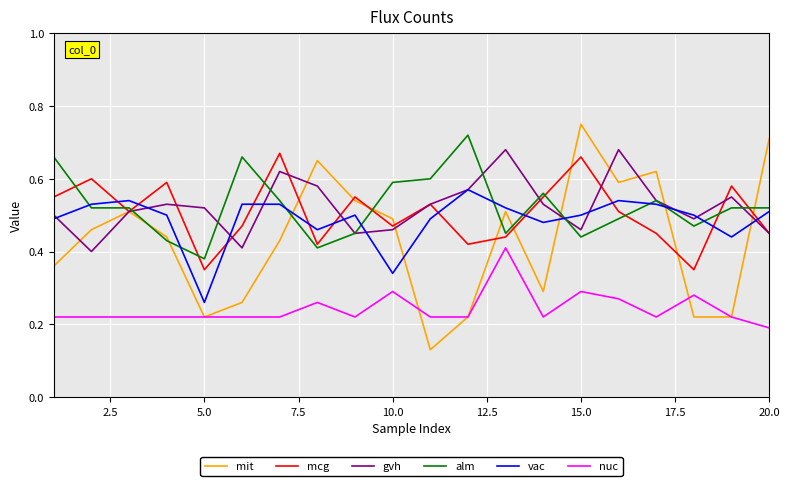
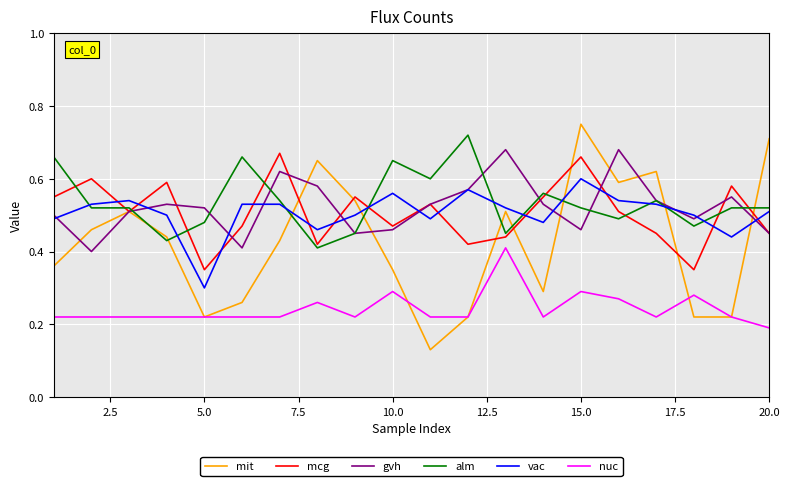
alm, 5.0: 0.38 -> 0.48
vac, 5.0: 0.26 -> 0.30
mit, 10.0: 0.49 -> 0.35
alm, 10.0: 0.59 -> 0.65
vac, 10.0: 0.34 -> 0.56
alm, 15.0: 0.44 -> 0.52
vac, 15.0: 0.5 -> 0.6
